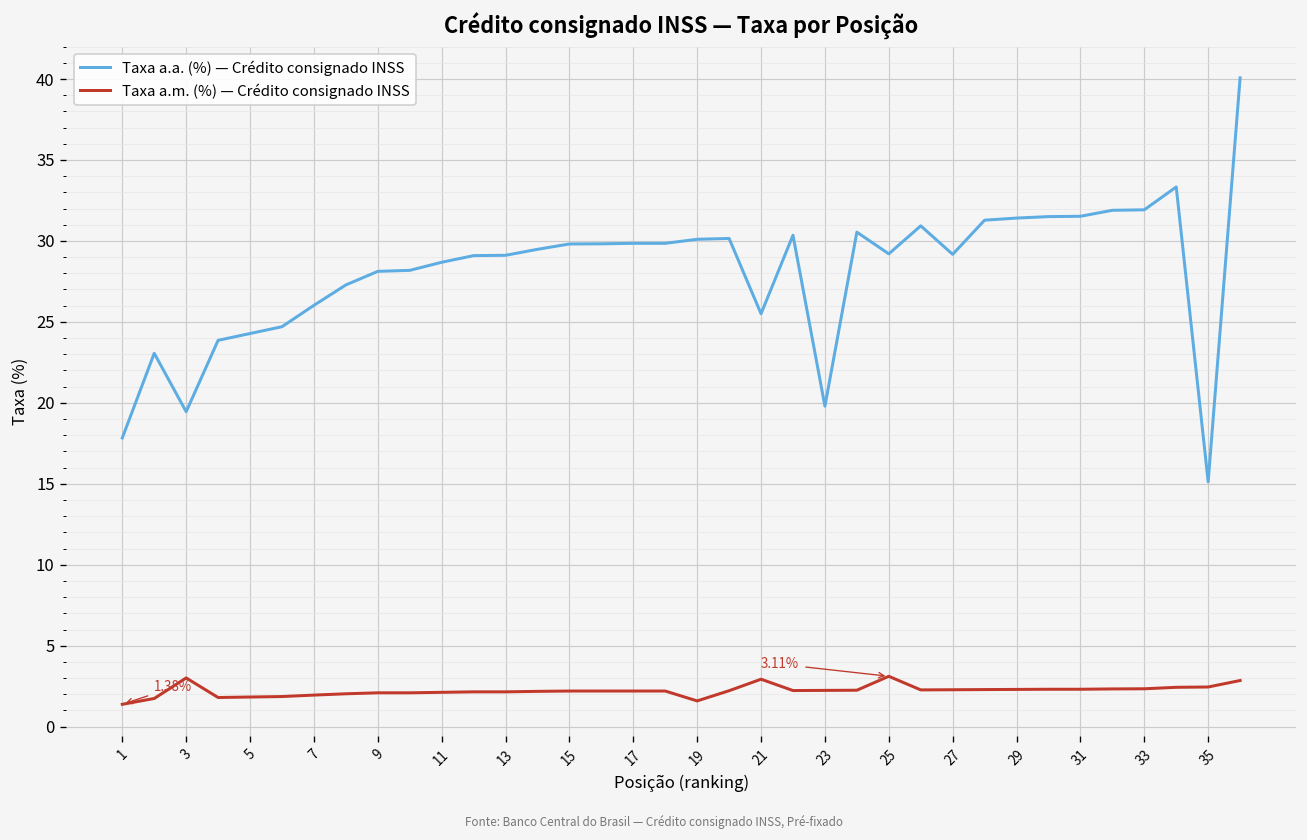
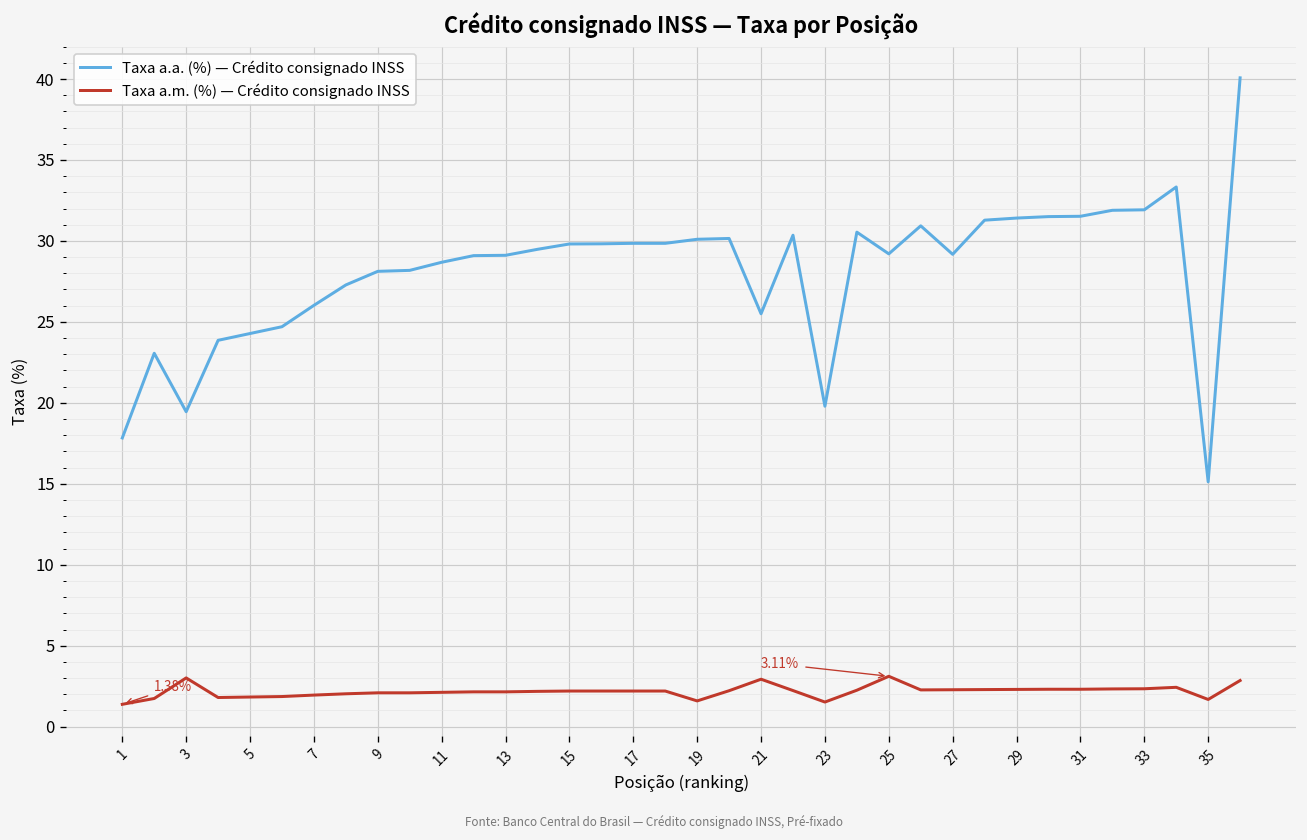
Taxa a.m. (%) — Crédito consignado INSS, 23: 2.2 -> 1.5
Taxa a.m. (%) — Crédito consignado INSS, 35: 2.5 -> 1.7
